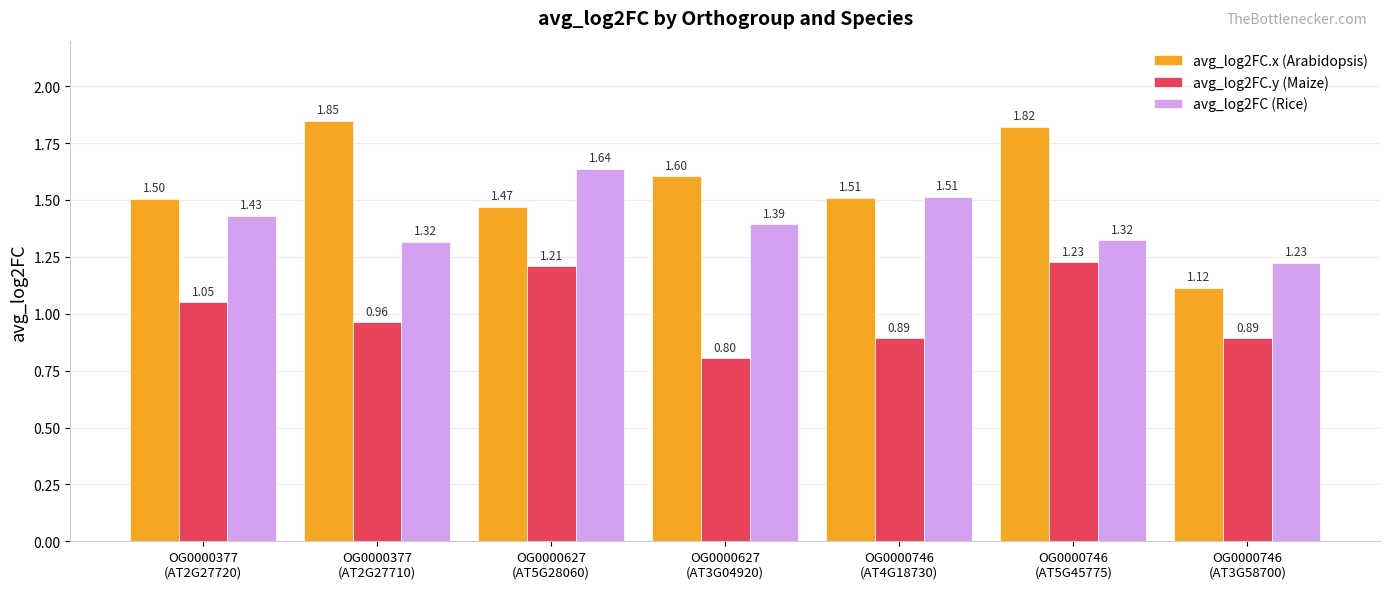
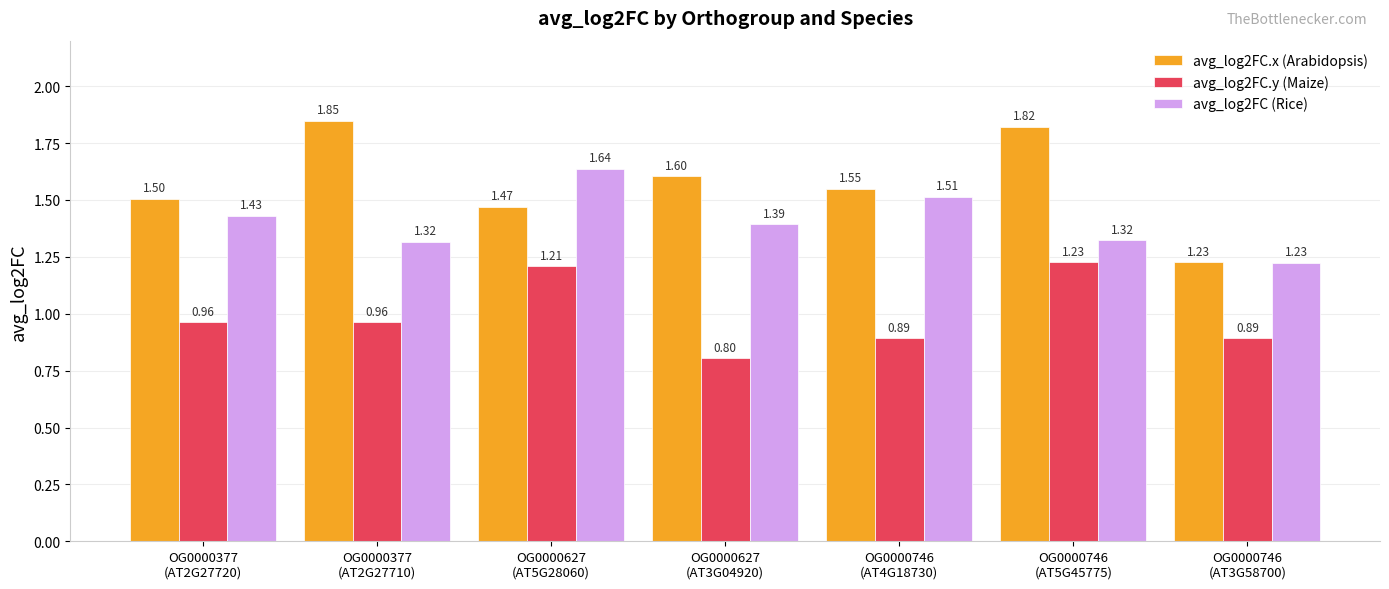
avg_log2FC.y (Maize), OG0000377 (AT2G27720): 1.05 -> 0.96
avg_log2FC.x (Arabidopsis), OG0000746 (AT4G18730): 1.51 -> 1.55
avg_log2FC.x (Arabidopsis), OG0000746 (AT3G58700): 1.12 -> 1.23
